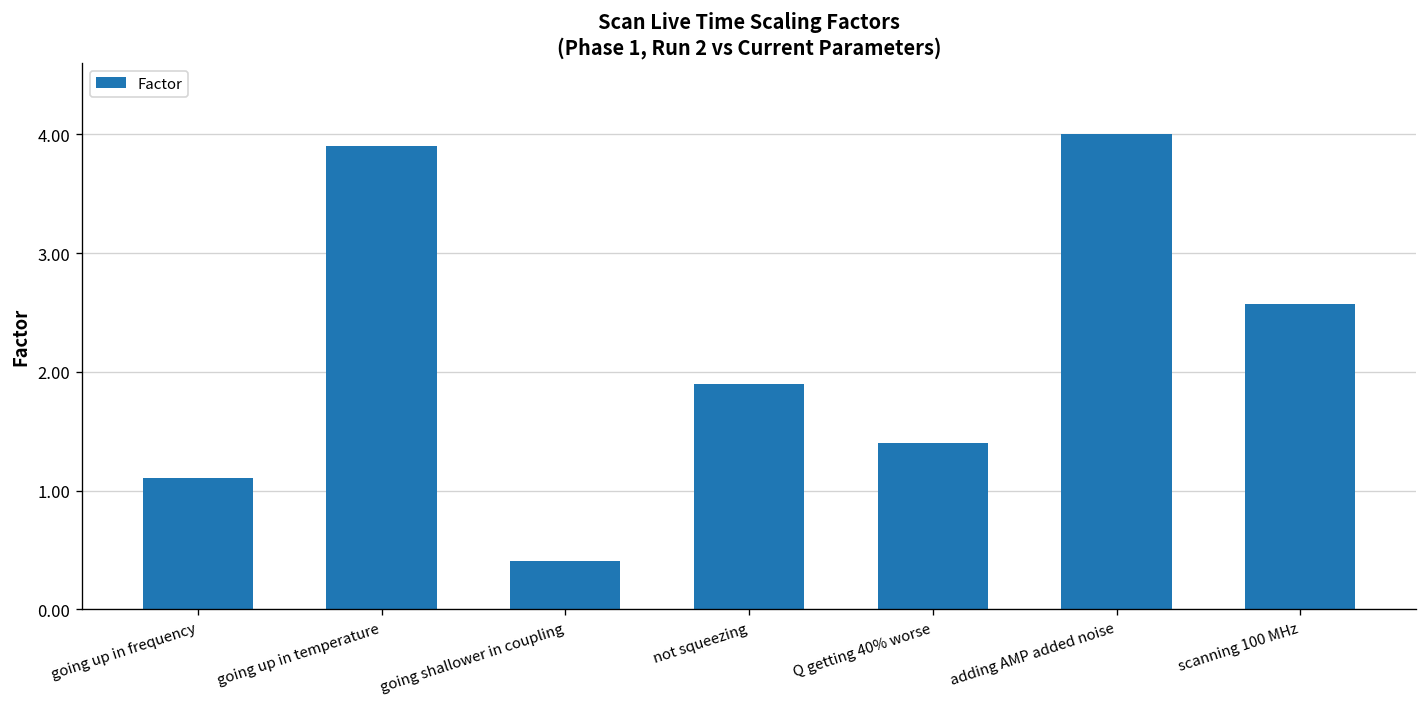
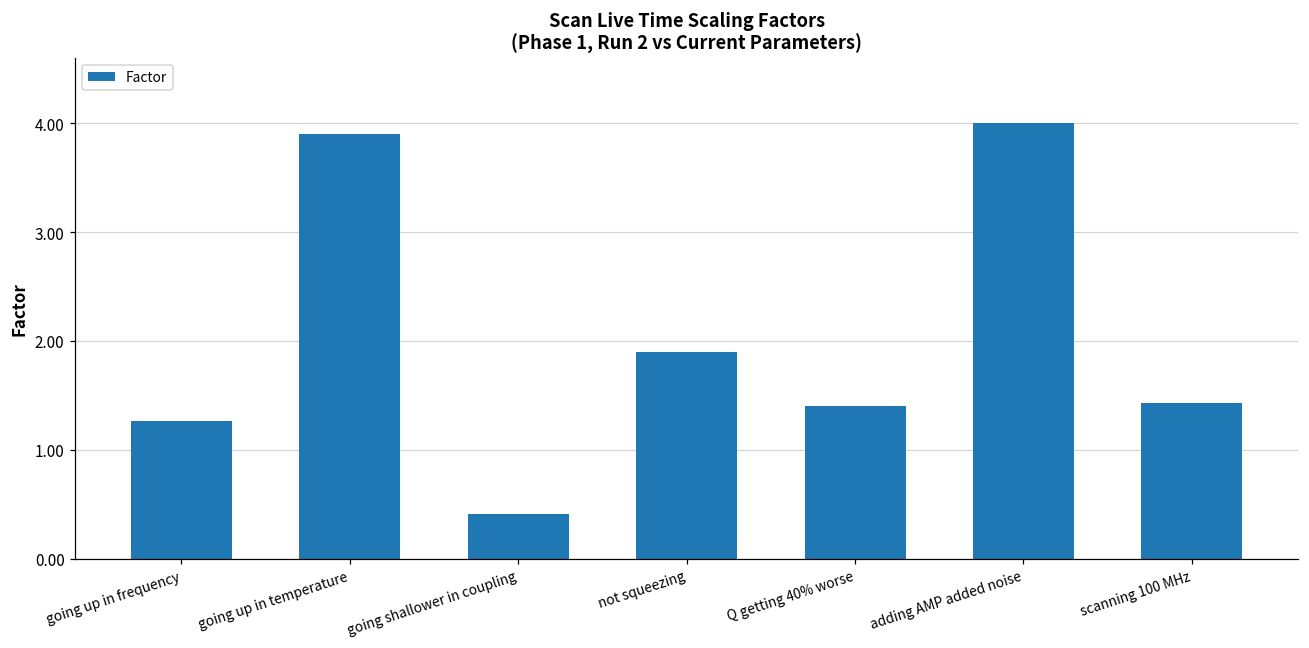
going up in frequency: 1.1 -> 1.3
scanning 100 MHz: 2.6 -> 1.4
